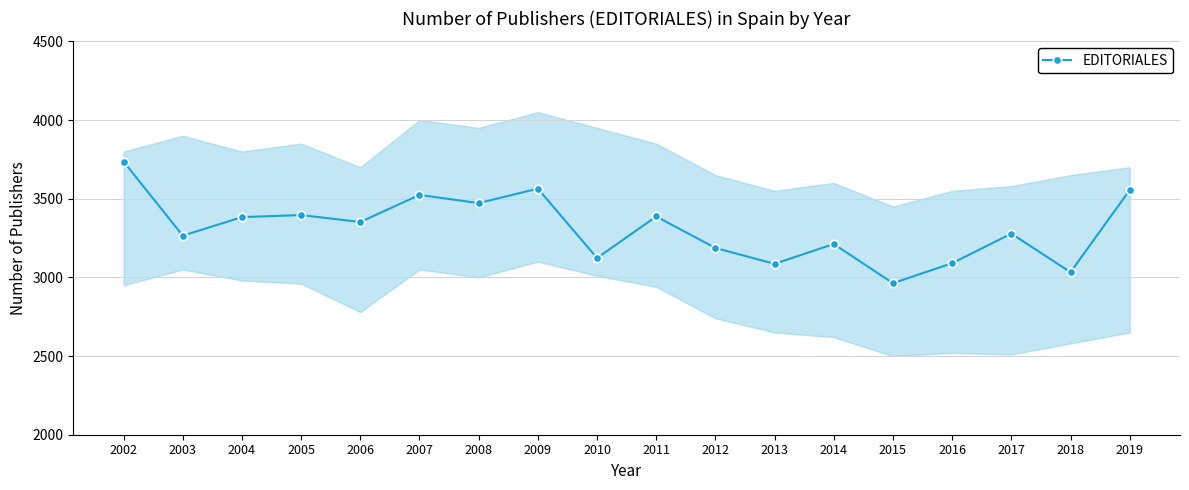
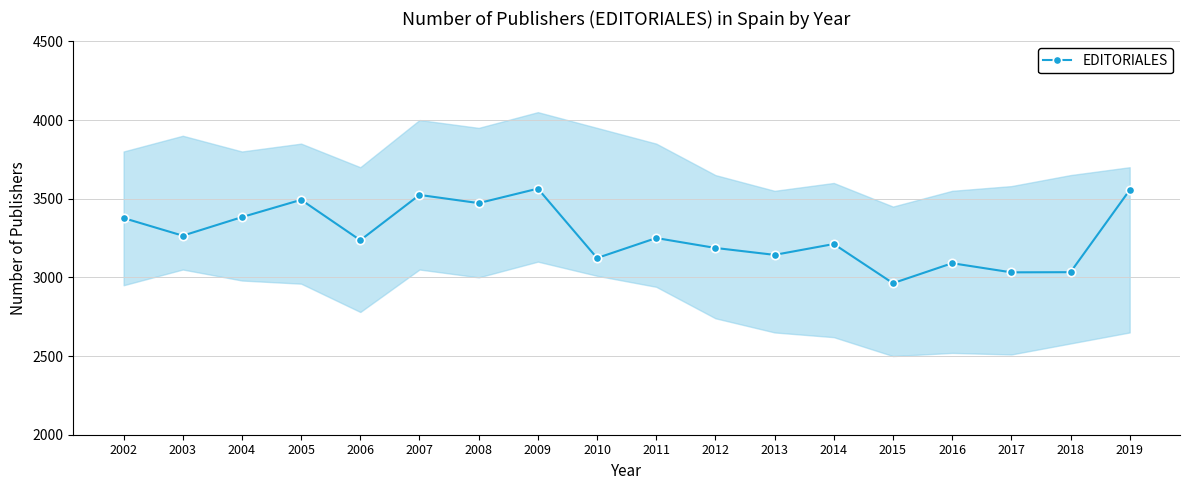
EDITORIALES, 2002: 3740 -> 3380
EDITORIALES, 2005: 3400 -> 3490
EDITORIALES, 2006: 3350 -> 3240
EDITORIALES, 2011: 3390 -> 3250
EDITORIALES, 2013: 3090 -> 3140
EDITORIALES, 2017: 3280 -> 3030
